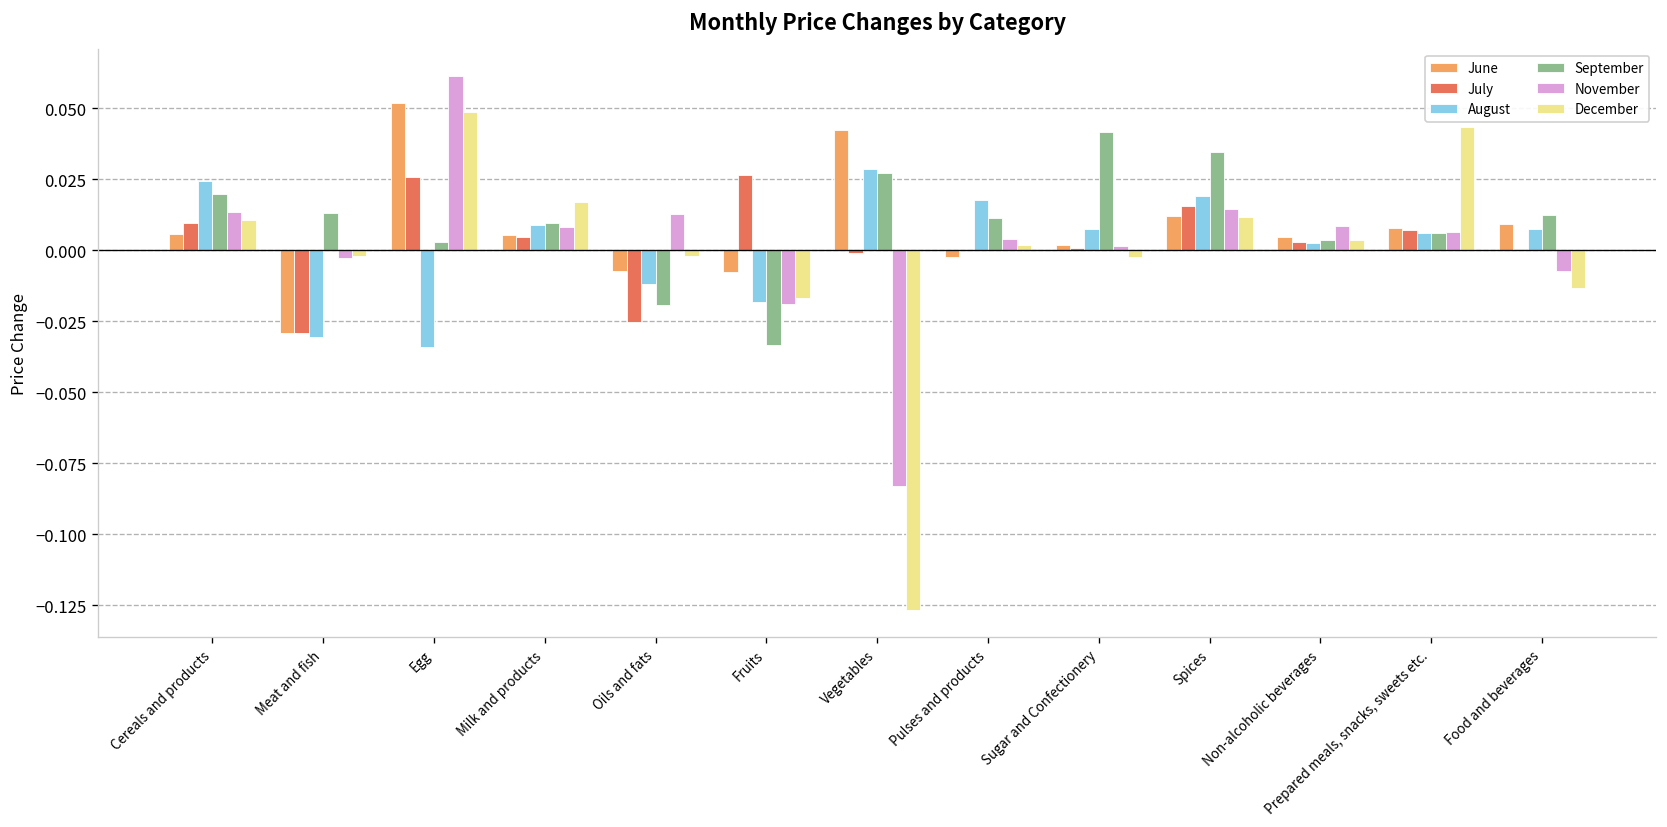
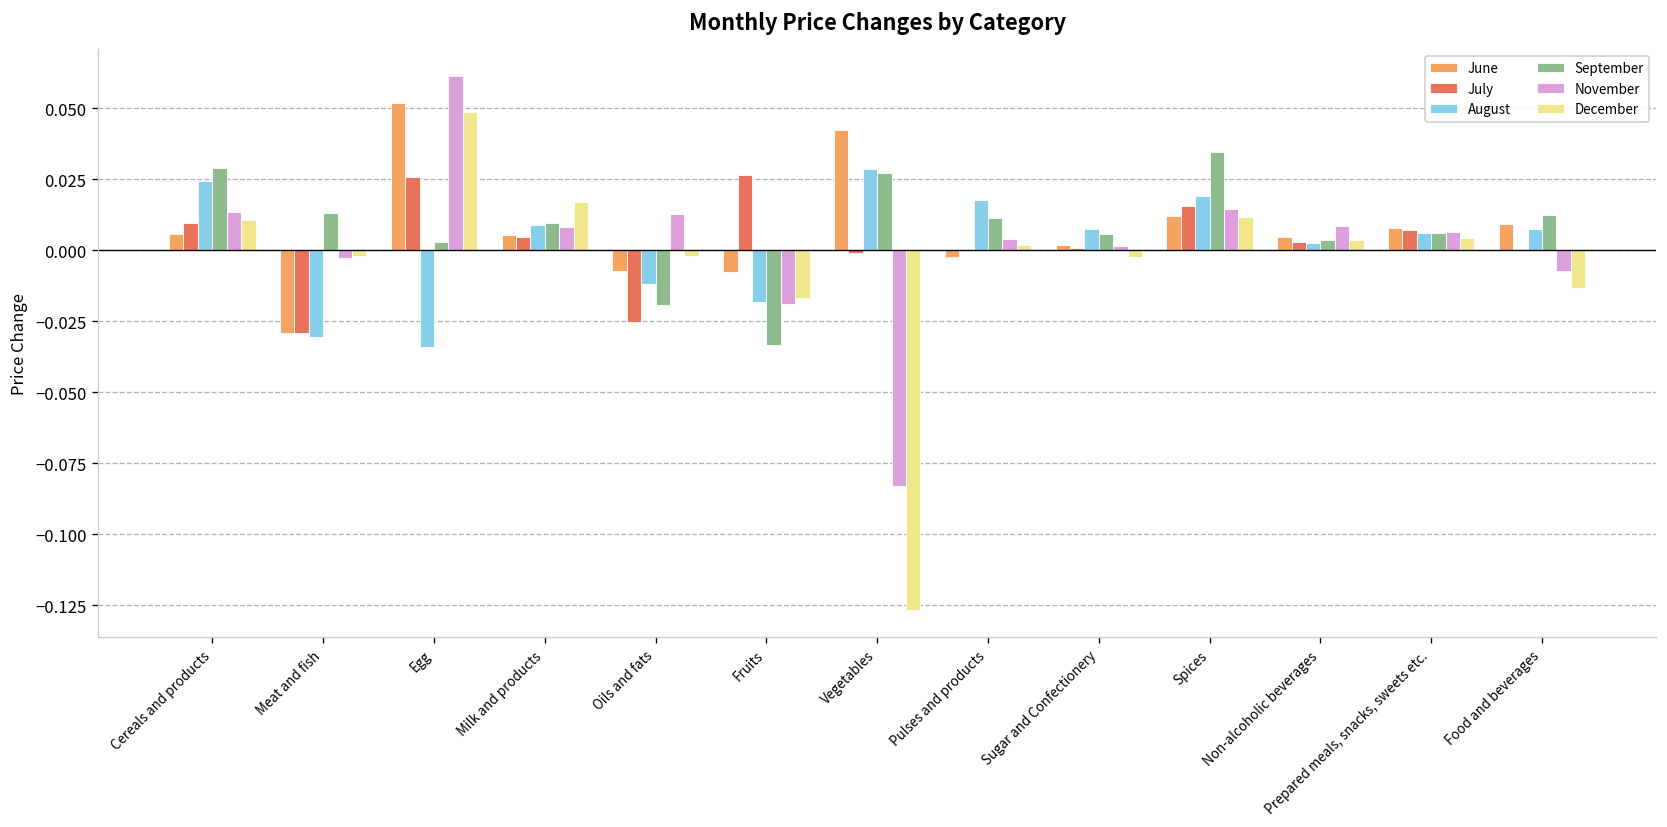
September, Cereals and products: 0.020 -> 0.029
September, Sugar and Confectionery: 0.042 -> 0.006
December, Prepared meals, snacks, sweets etc.: 0.043 -> 0.004
